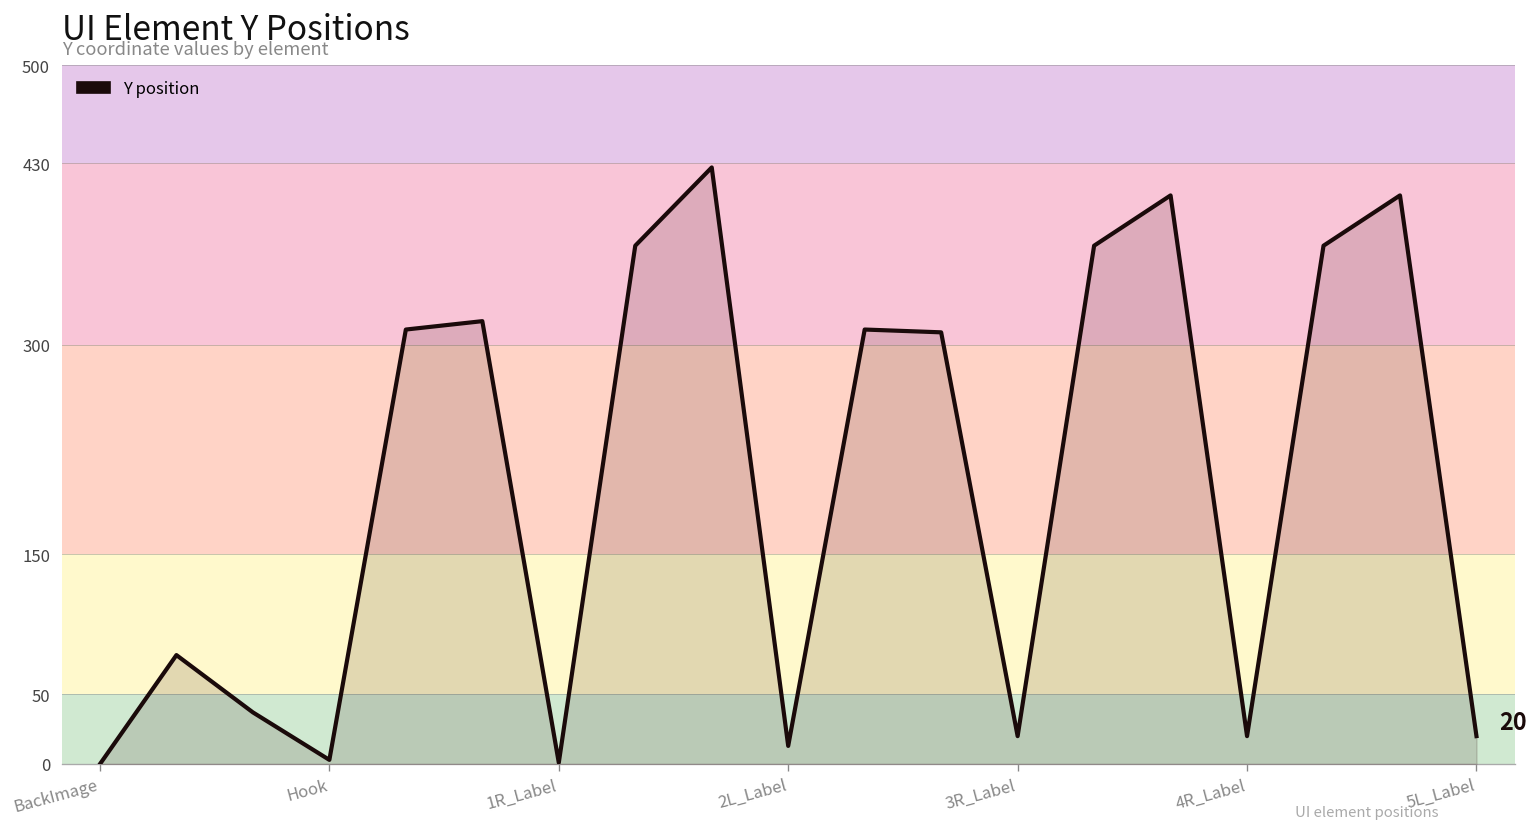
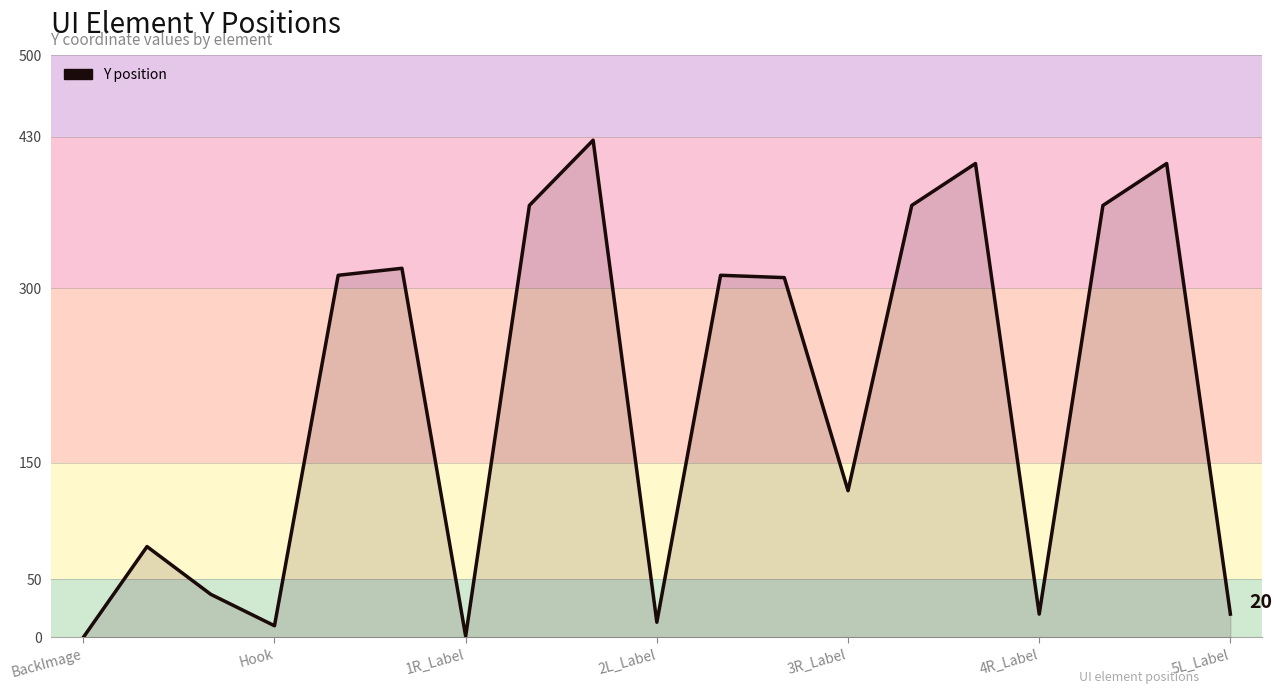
Hook: 3 -> 10
3R_Label: 20 -> 126
